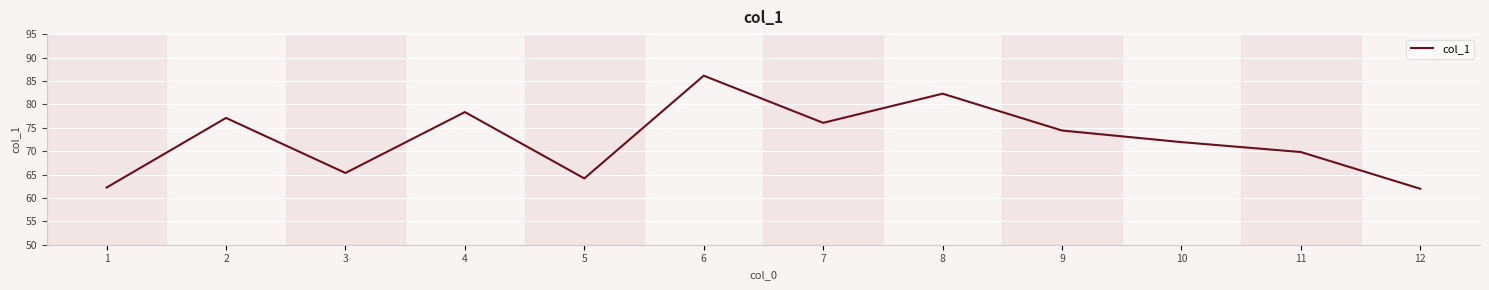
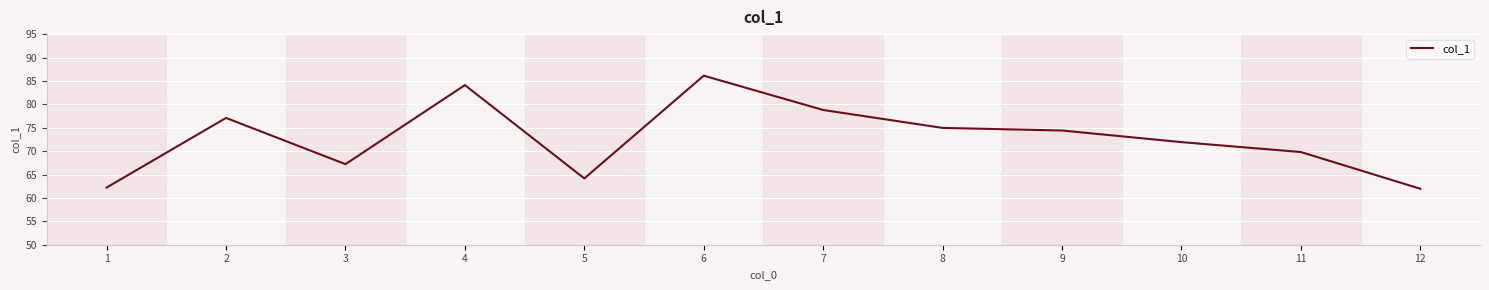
3: 65 -> 67
4: 78 -> 84
7: 76 -> 79
8: 82 -> 75
